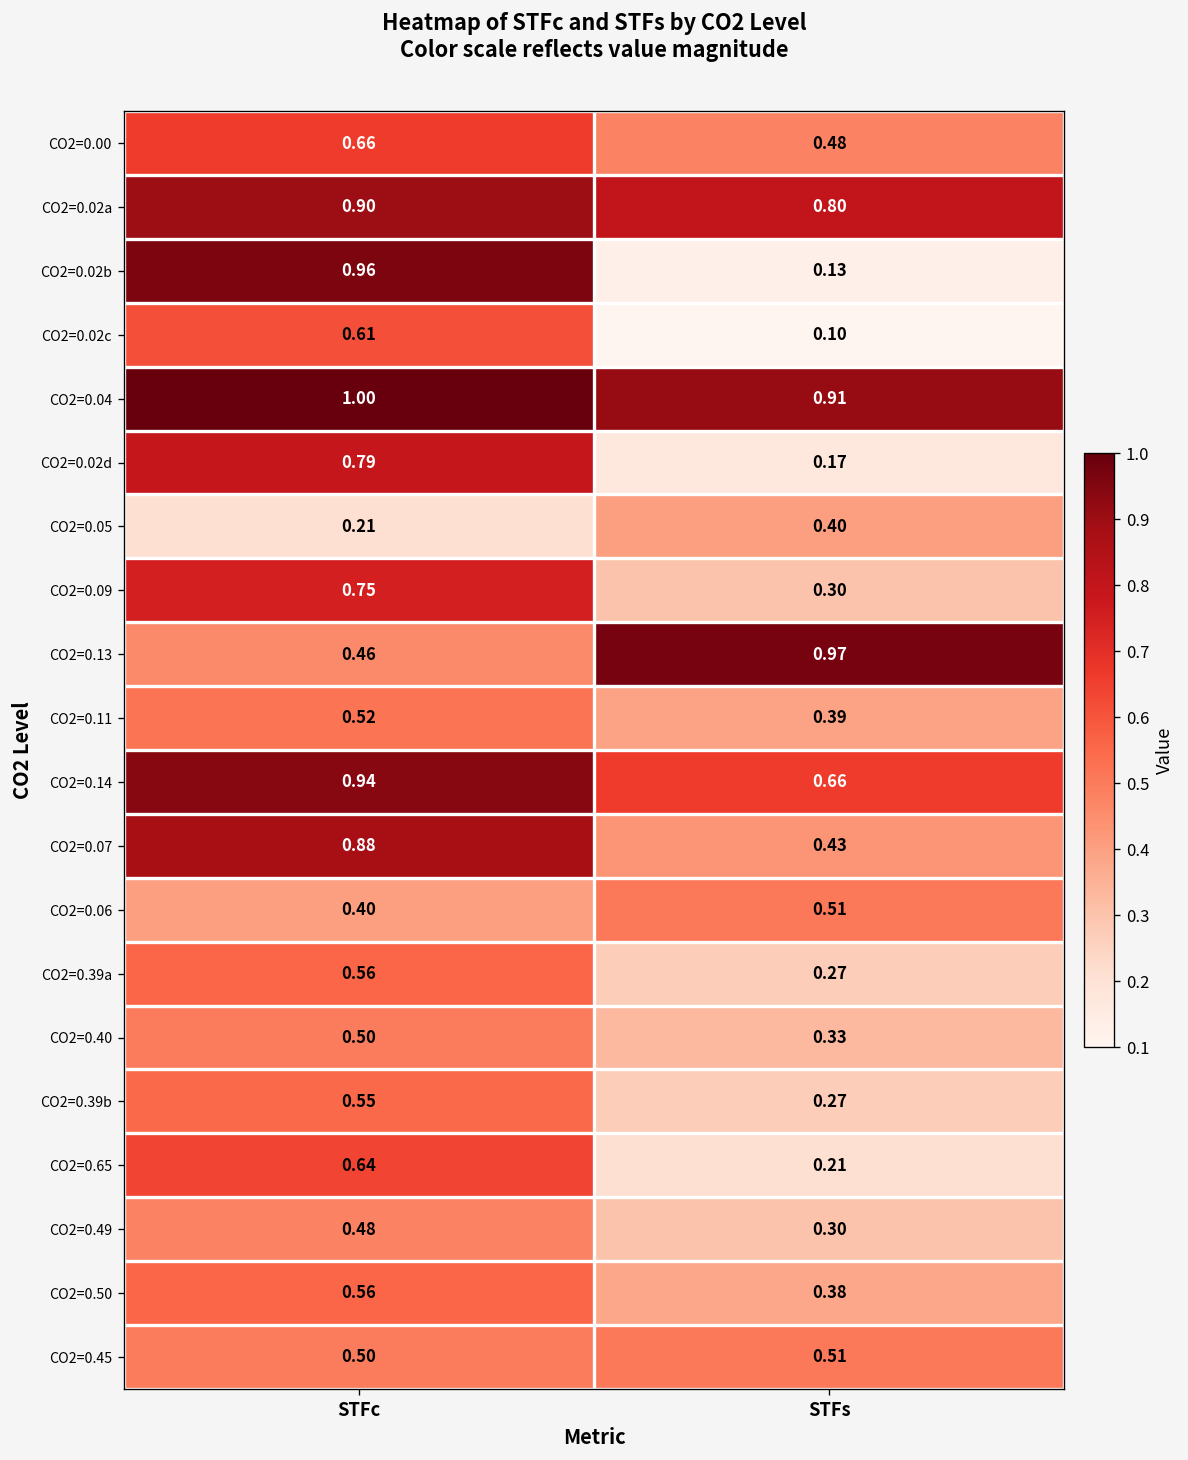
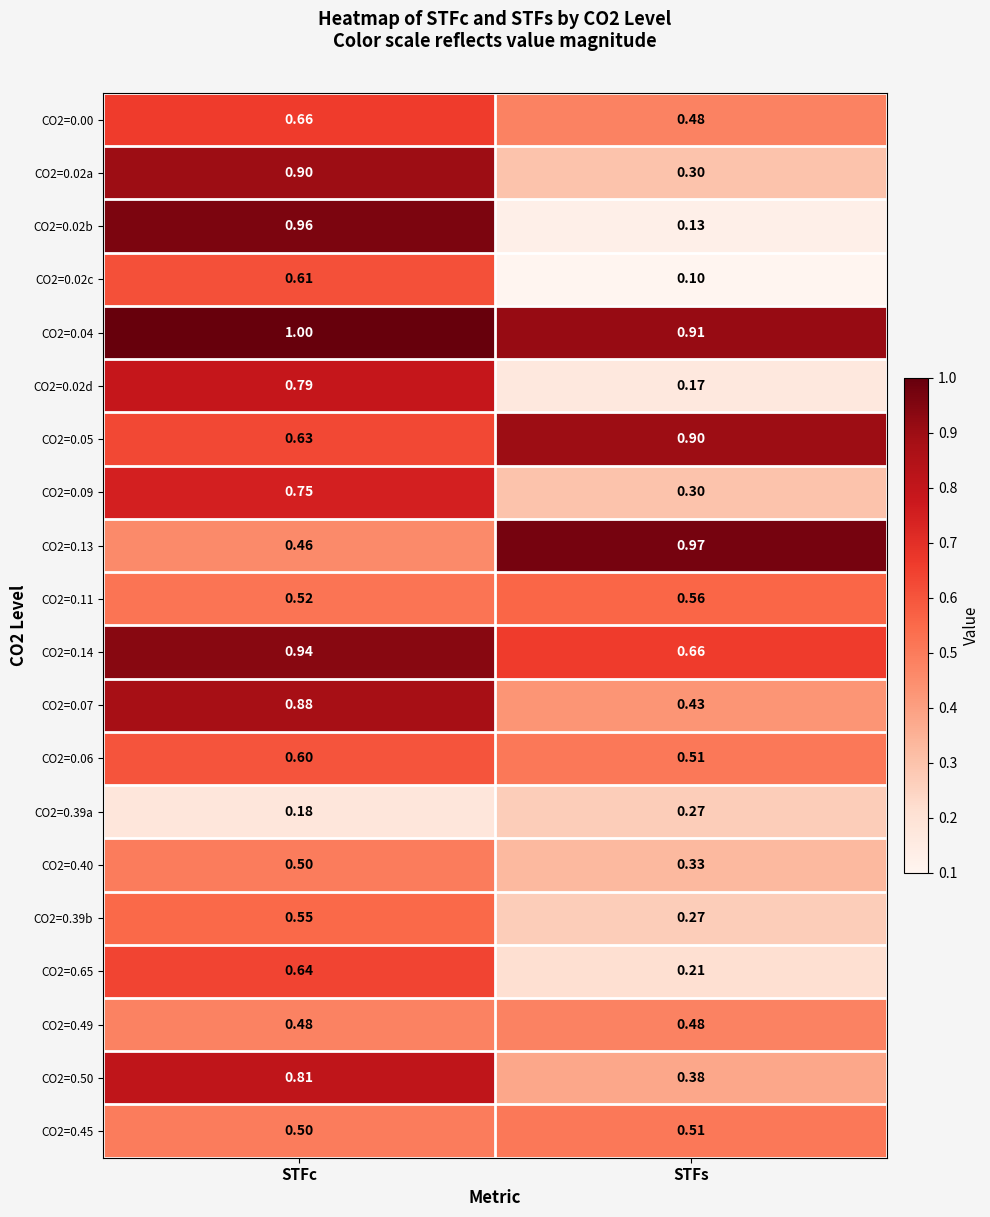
CO2=0.02a, STFs: 0.80 -> 0.30
CO2=0.05, STFc: 0.21 -> 0.63
CO2=0.05, STFs: 0.40 -> 0.90
CO2=0.11, STFs: 0.39 -> 0.56
CO2=0.06, STFc: 0.40 -> 0.60
CO2=0.39a, STFc: 0.56 -> 0.18
CO2=0.49, STFs: 0.30 -> 0.48
CO2=0.50, STFc: 0.56 -> 0.81
